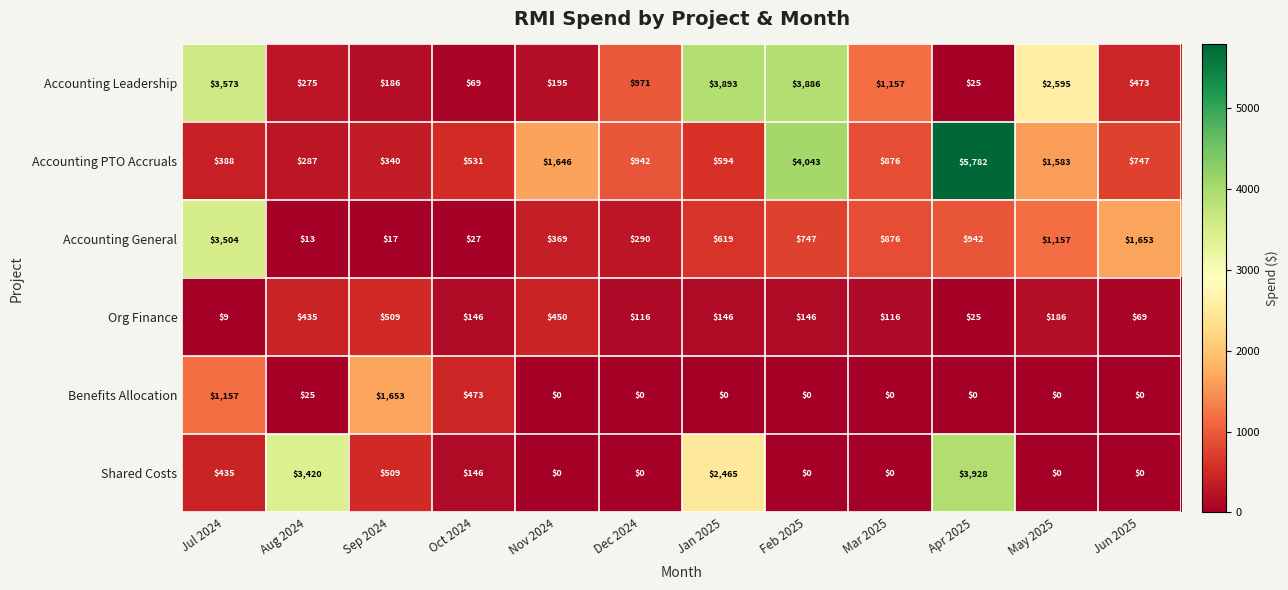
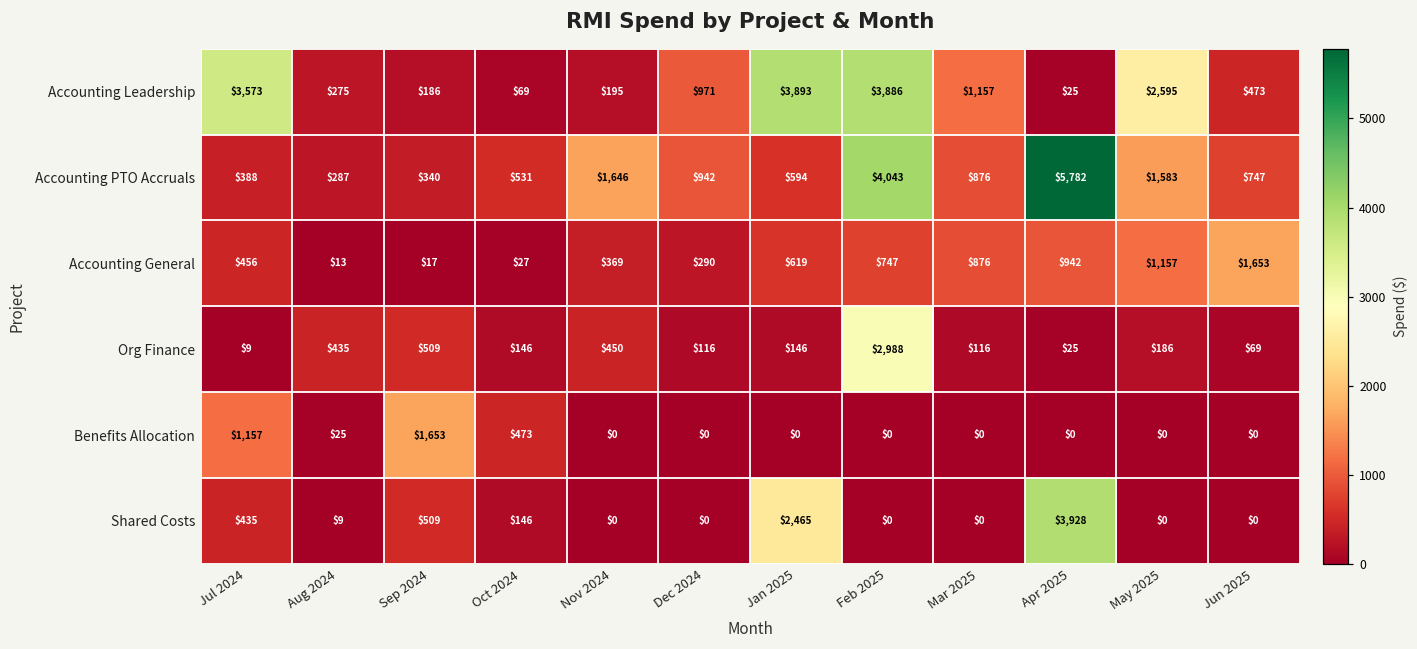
Accounting General, Jul 2024: $3,504 -> $456
Org Finance, Feb 2025: $146 -> $2,988
Shared Costs, Aug 2024: $3,420 -> $9
